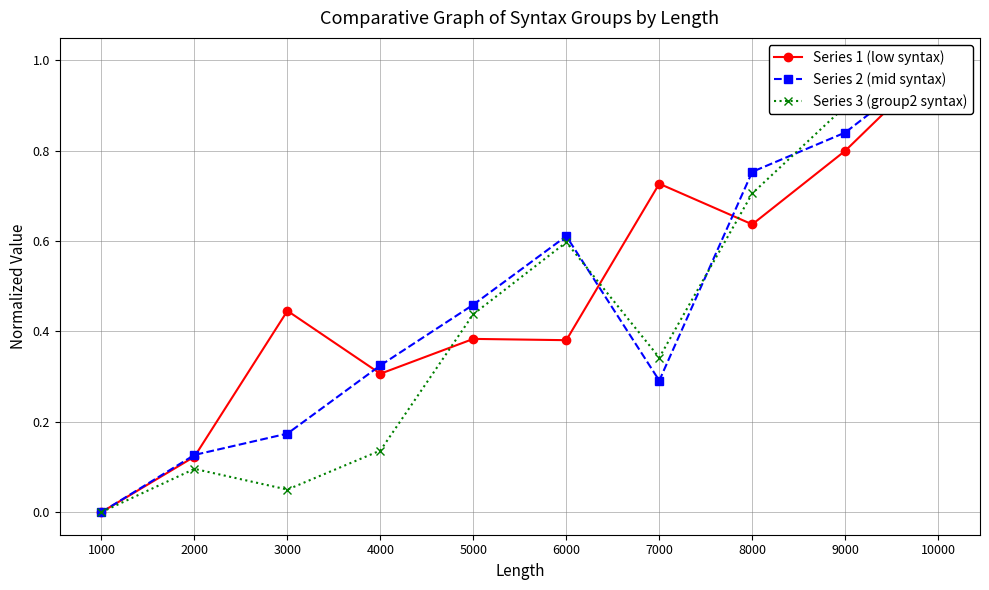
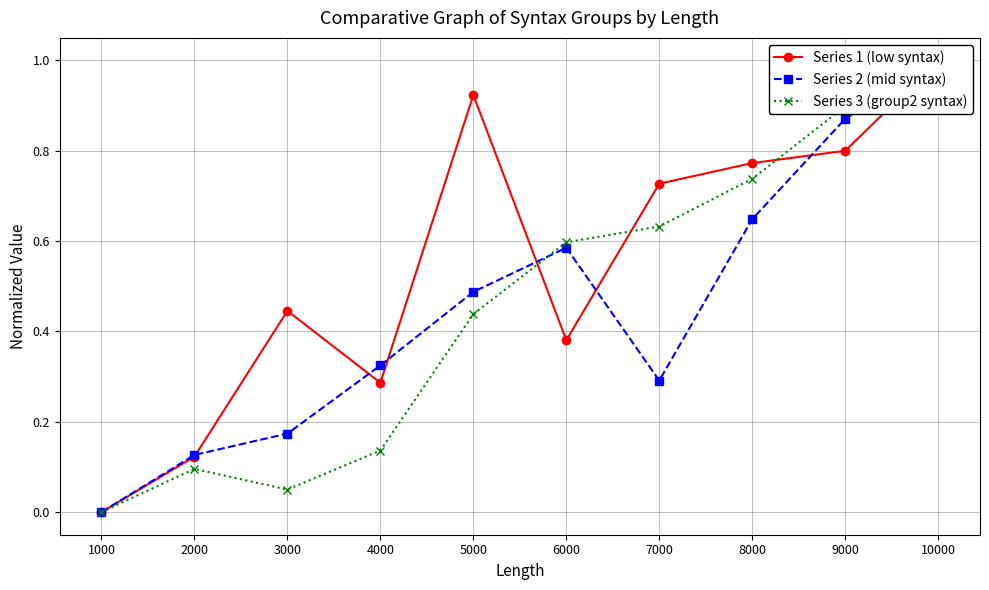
Series 1 (low syntax), 4000: 0.31 -> 0.29
Series 1 (low syntax), 5000: 0.38 -> 0.92
Series 2 (mid syntax), 5000: 0.46 -> 0.49
Series 2 (mid syntax), 6000: 0.61 -> 0.59
Series 3 (group2 syntax), 7000: 0.34 -> 0.63
Series 1 (low syntax), 8000: 0.64 -> 0.77
Series 2 (mid syntax), 8000: 0.75 -> 0.65
Series 3 (group2 syntax), 8000: 0.71 -> 0.74
Series 2 (mid syntax), 9000: 0.84 -> 0.87
